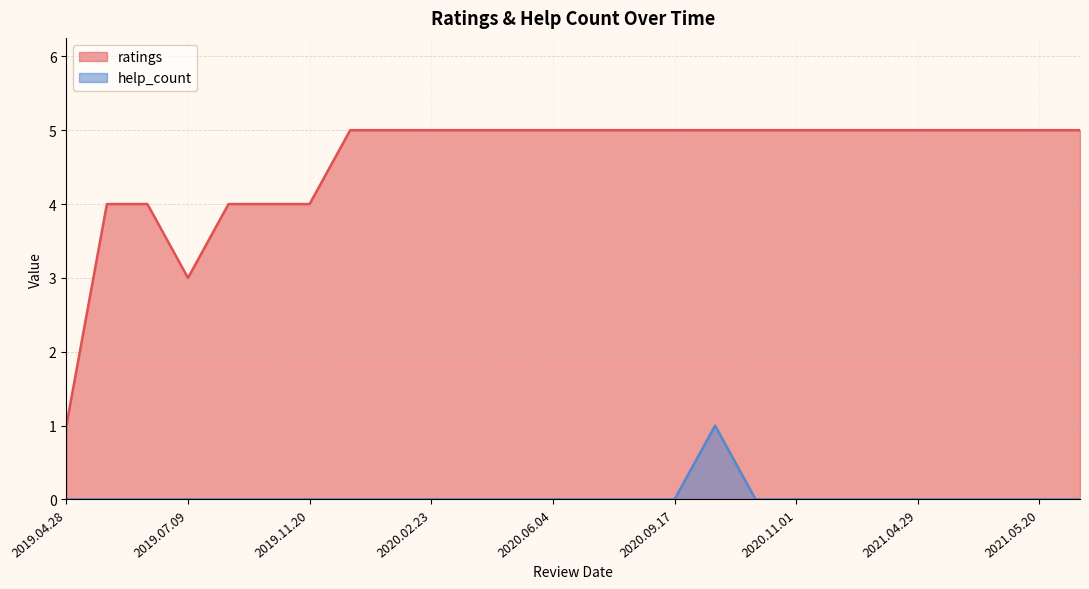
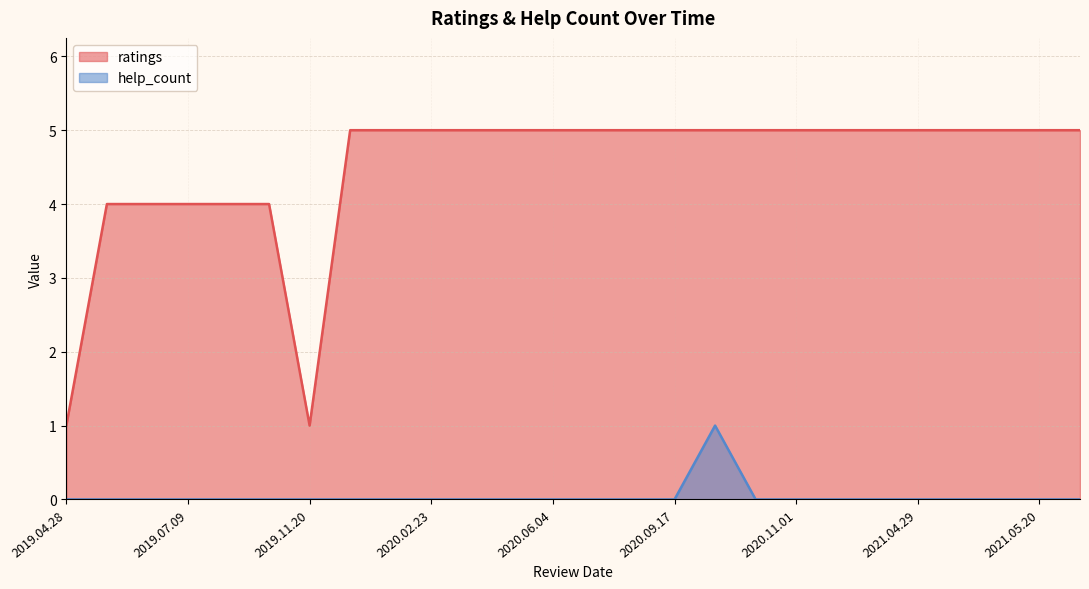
ratings, 2019.07.09: 3 -> 4
ratings, 2019.11.20: 4 -> 1
